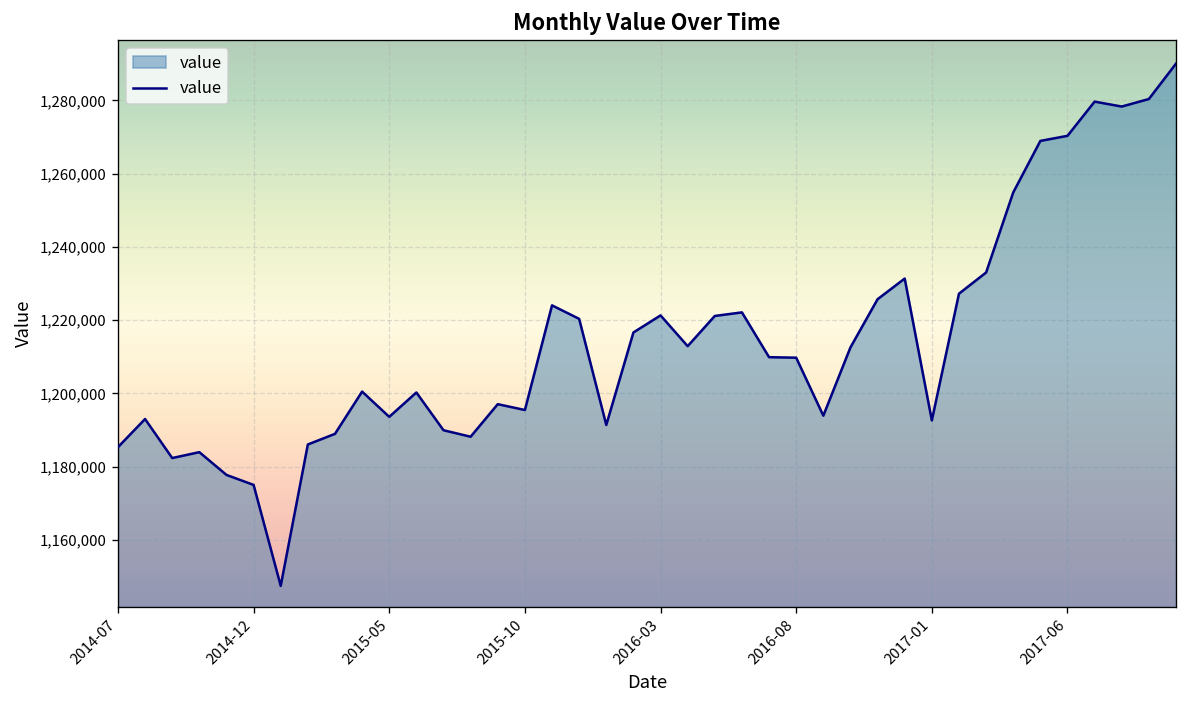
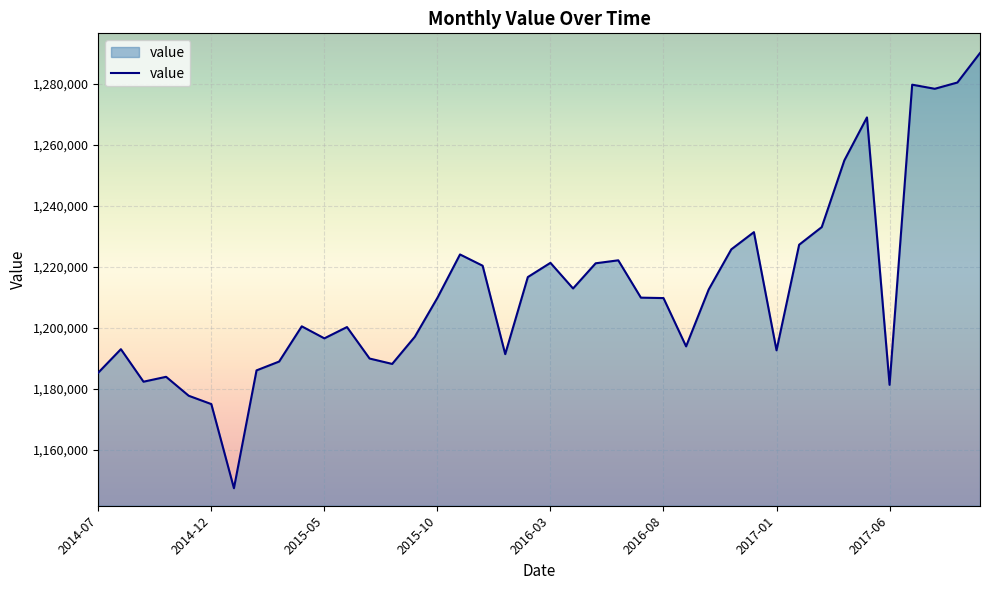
2015-05: 1,194,000 -> 1,197,000
2015-10: 1,195,000 -> 1,210,000
2017-06: 1,270,000 -> 1,181,000
